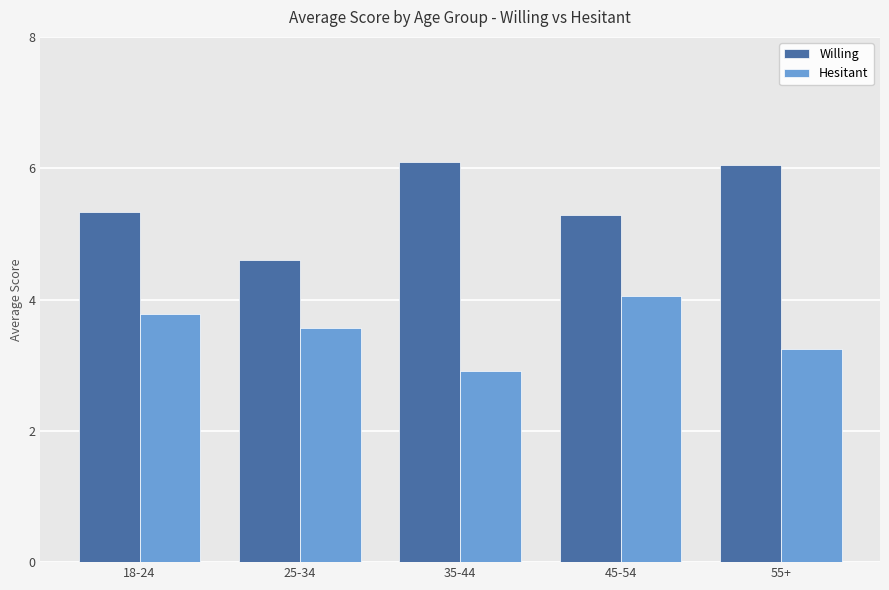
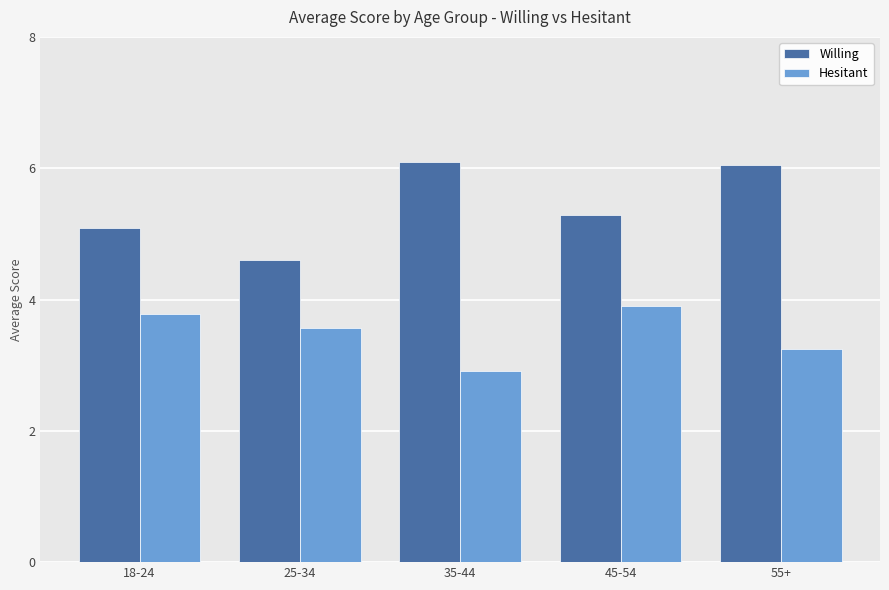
Willing, 18-24: 5.3 -> 5.1
Hesitant, 45-54: 4.0 -> 3.9
